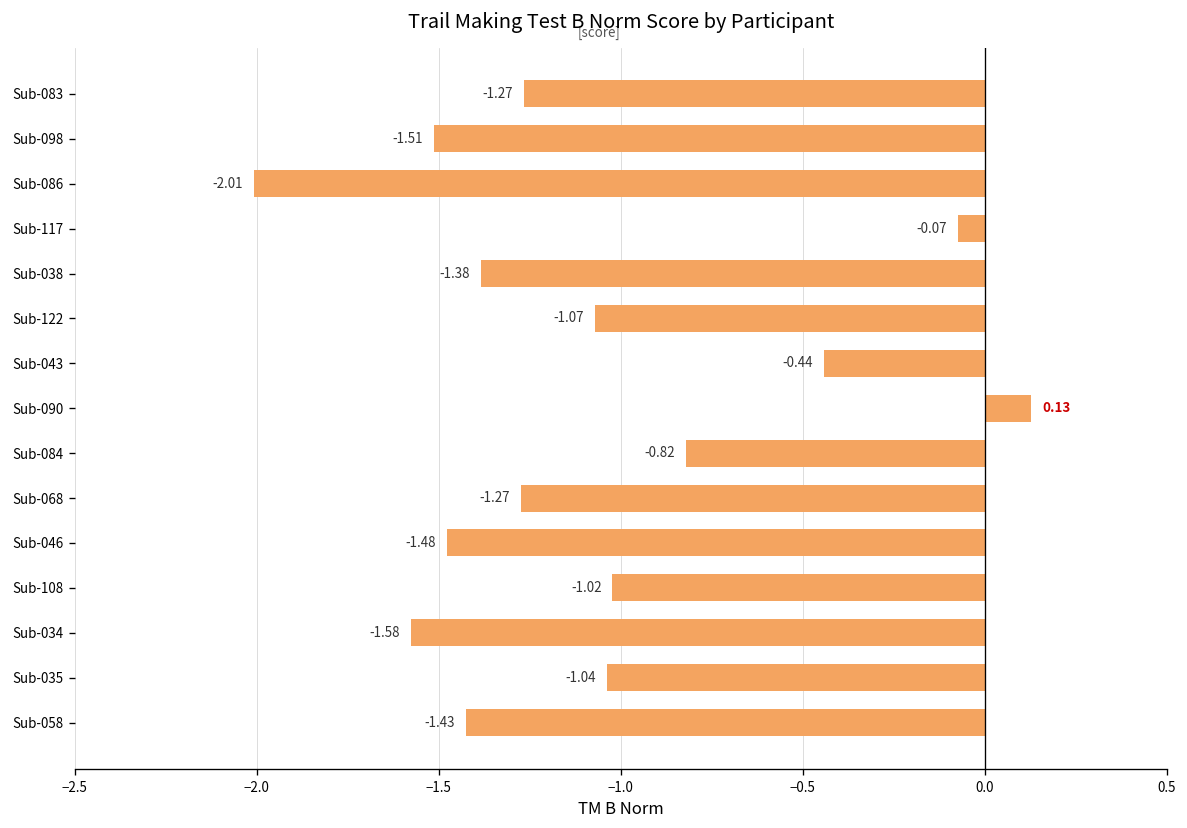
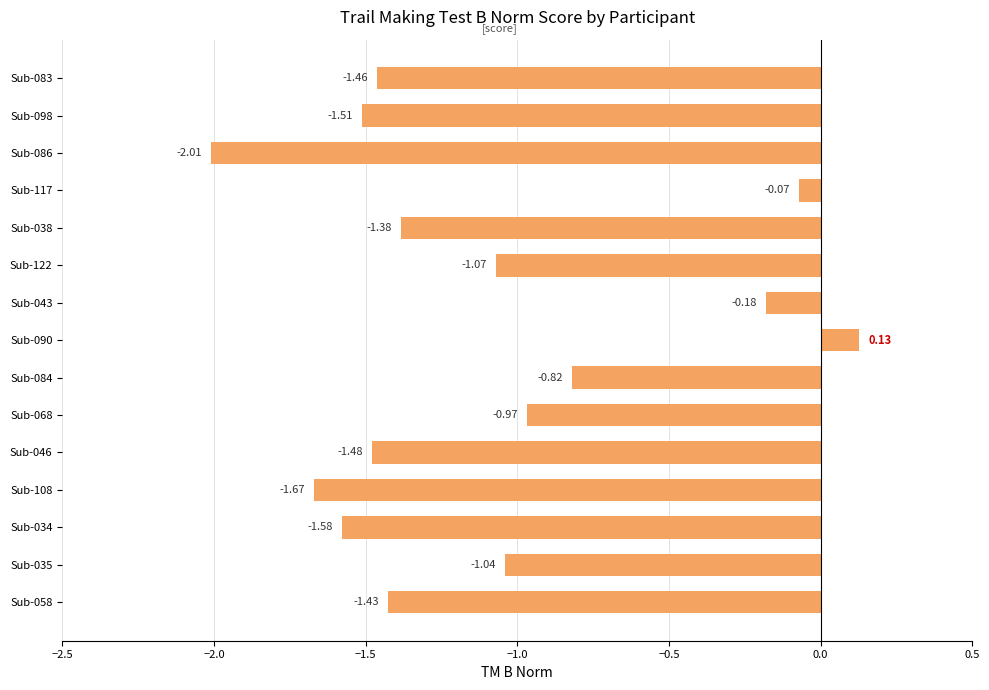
Sub-083: -1.27 -> -1.46
Sub-043: -0.44 -> -0.18
Sub-068: -1.27 -> -0.97
Sub-108: -1.02 -> -1.67
